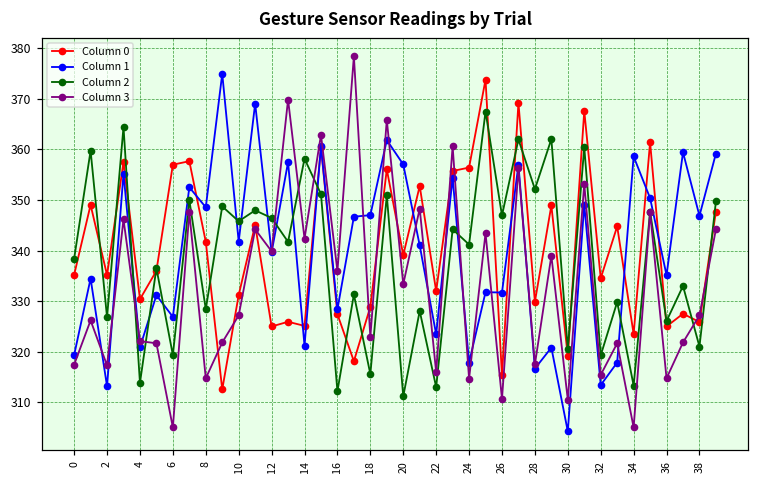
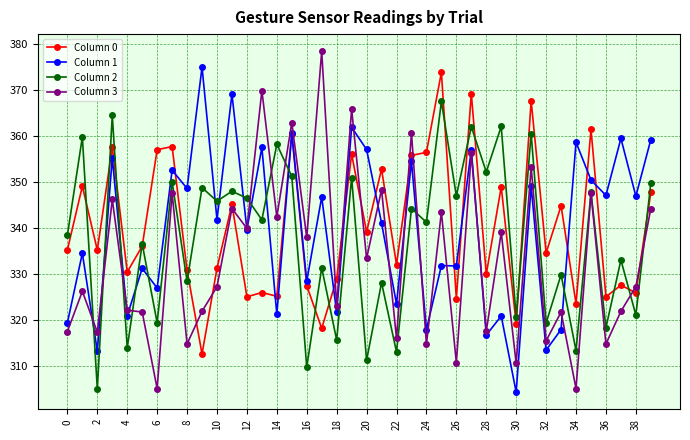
Column 2, 2: 327 -> 305
Column 0, 8: 342 -> 331
Column 2, 16: 312 -> 310
Column 3, 16: 336 -> 338
Column 1, 18: 347 -> 322
Column 0, 26: 315 -> 325
Column 1, 36: 335 -> 347
Column 2, 36: 326 -> 318
